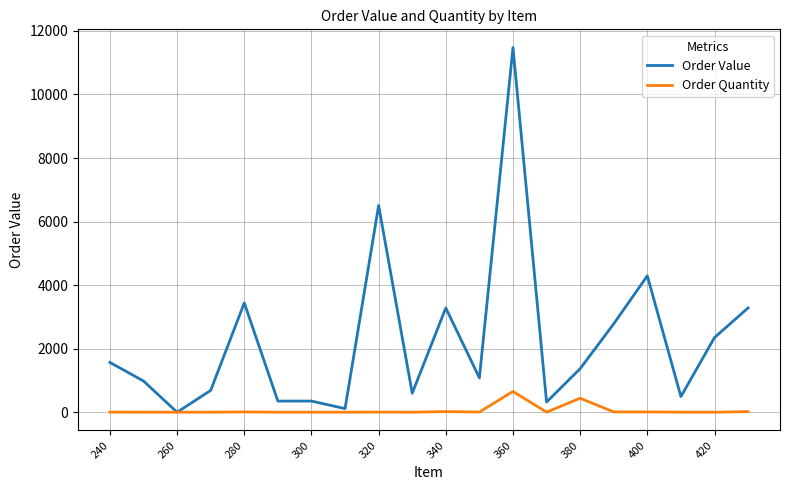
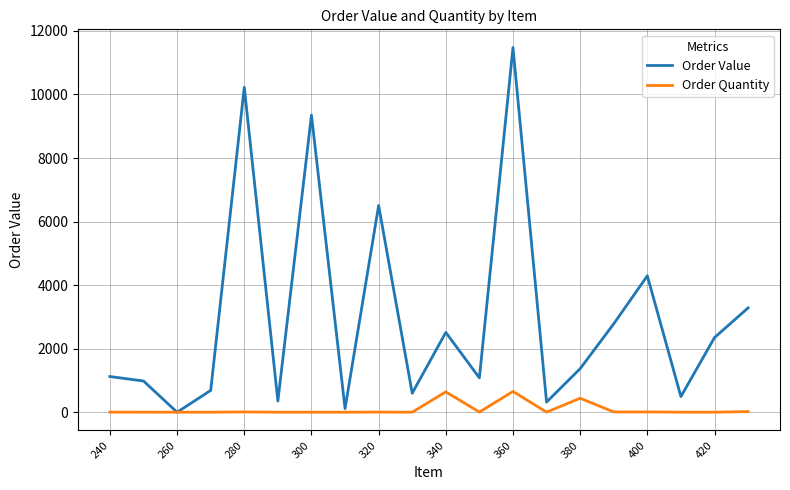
Order Value, 240: 1600 -> 1100
Order Value, 280: 3400 -> 10200
Order Value, 300: 400 -> 9300
Order Value, 340: 3300 -> 2500
Order Quantity, 340: 0 -> 600
